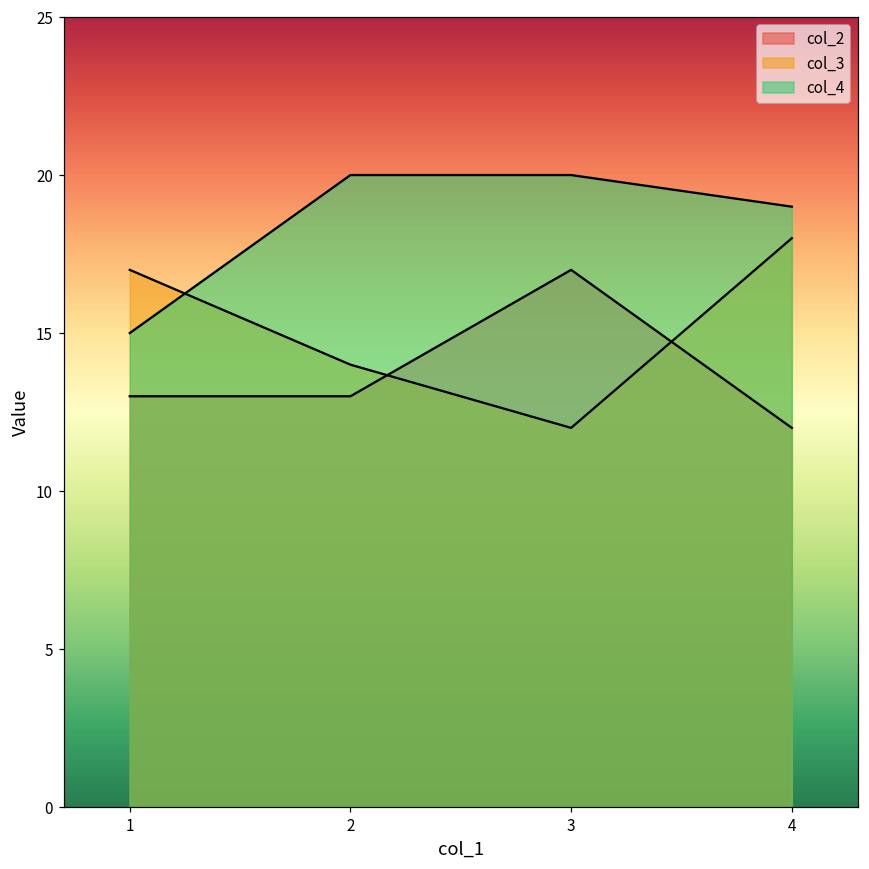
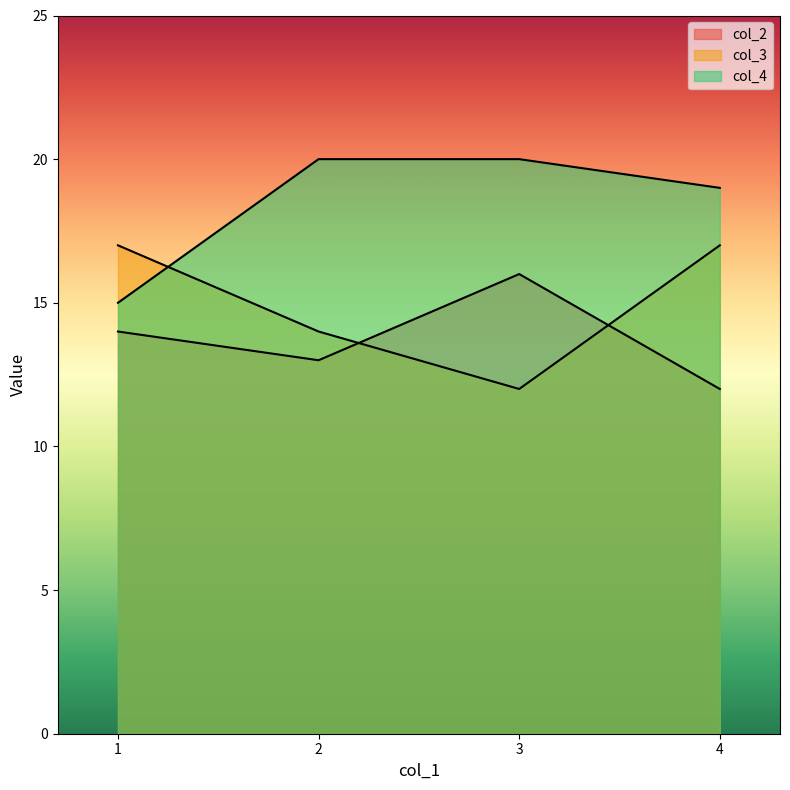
col_2, 1: 13 -> 14
col_2, 3: 17 -> 16
col_3, 4: 18 -> 17
